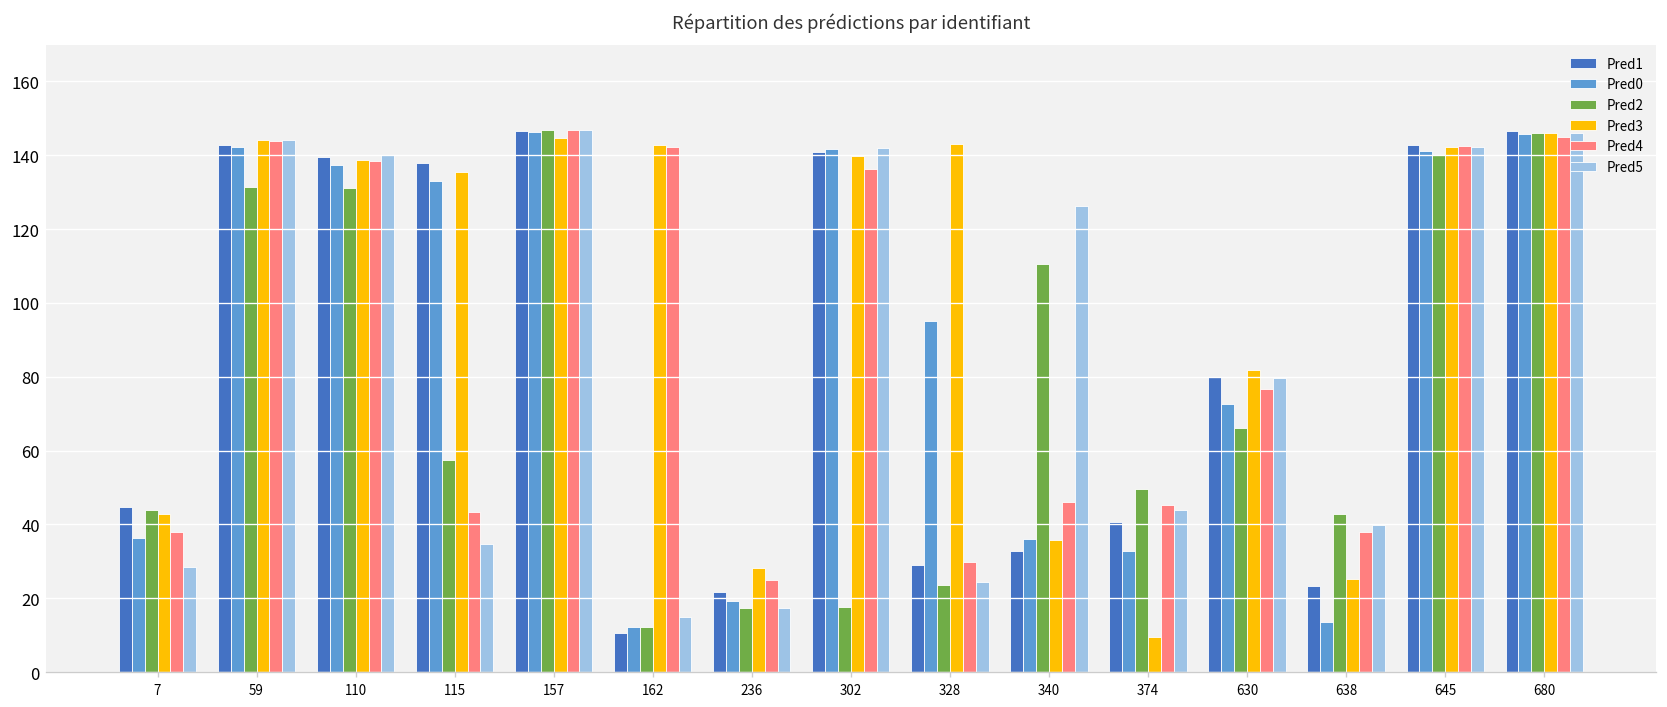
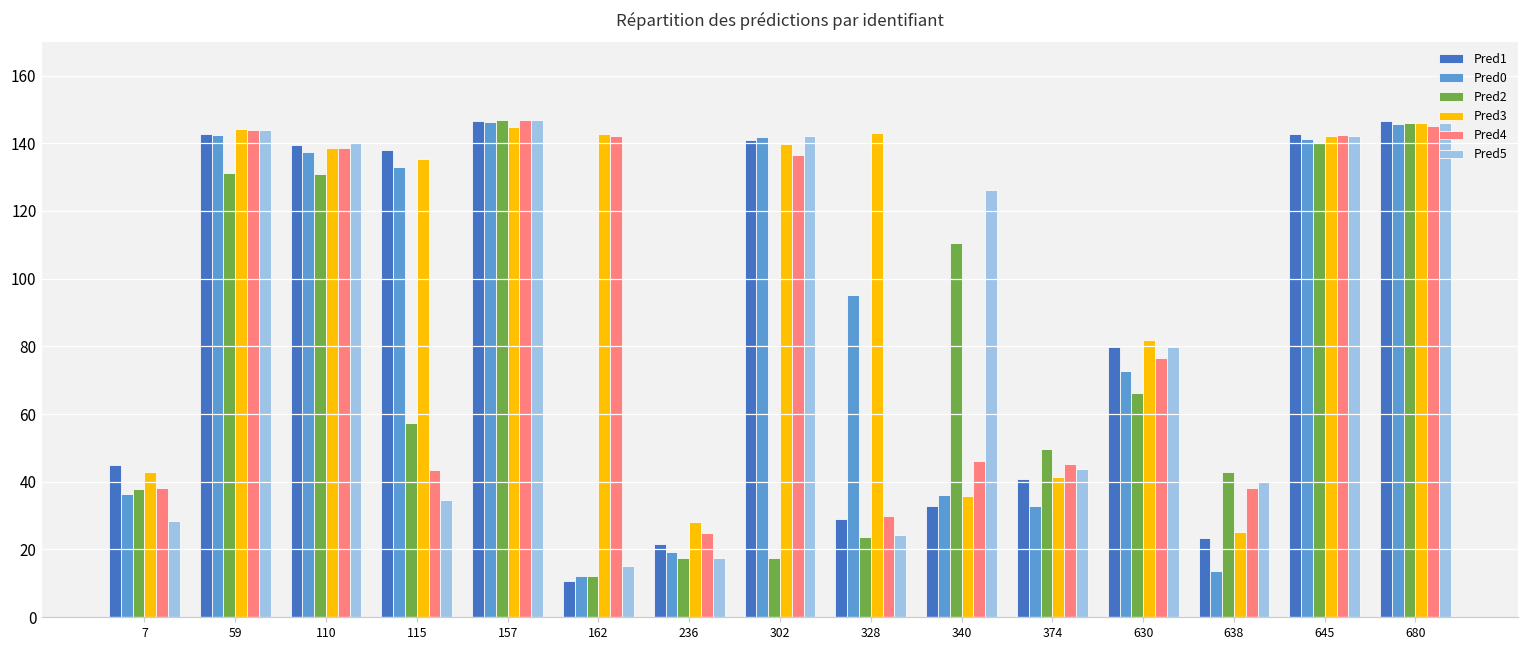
Pred2, 7: 44 -> 38
Pred3, 374: 10 -> 41
